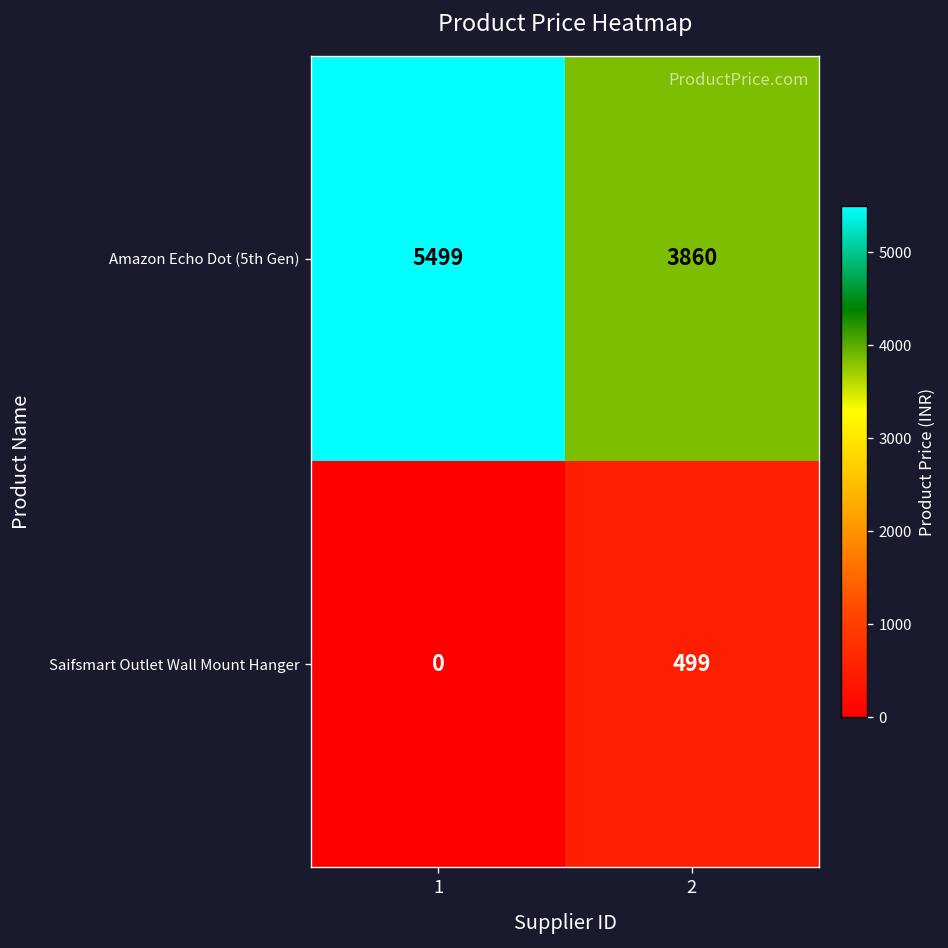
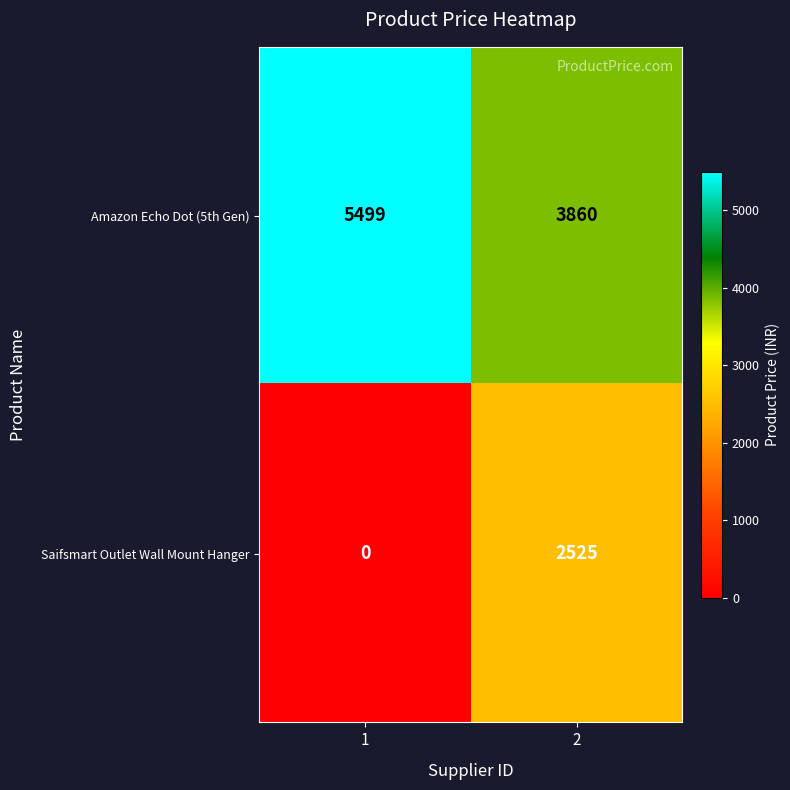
Saifsmart Outlet Wall Mount Hanger, 2: 499 -> 2525
